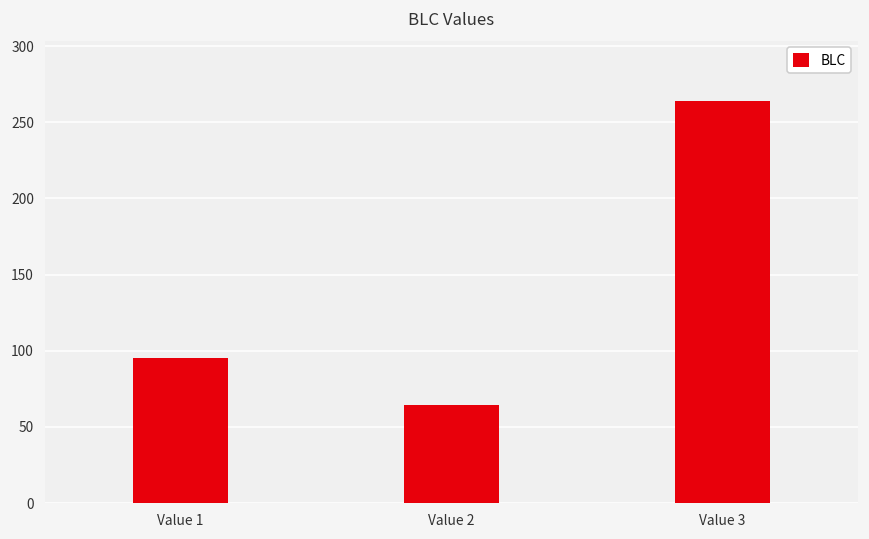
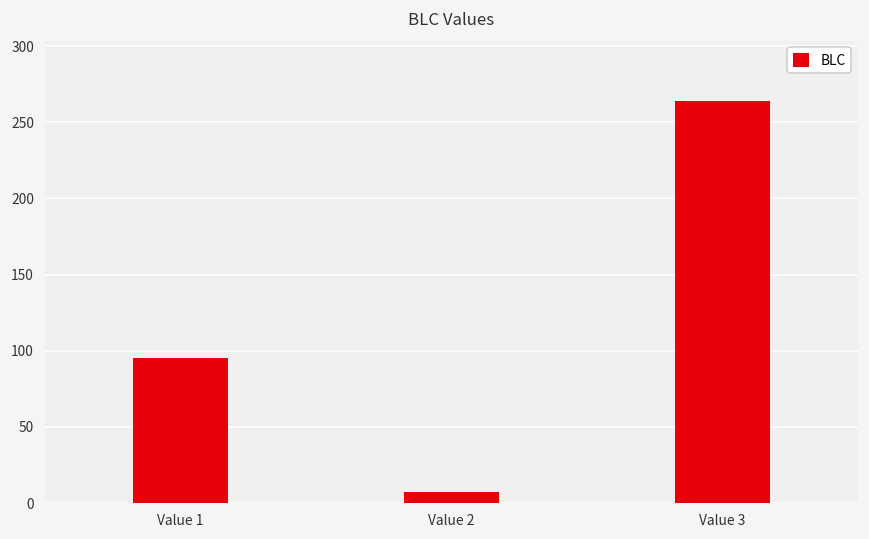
Value 2: 64 -> 7
